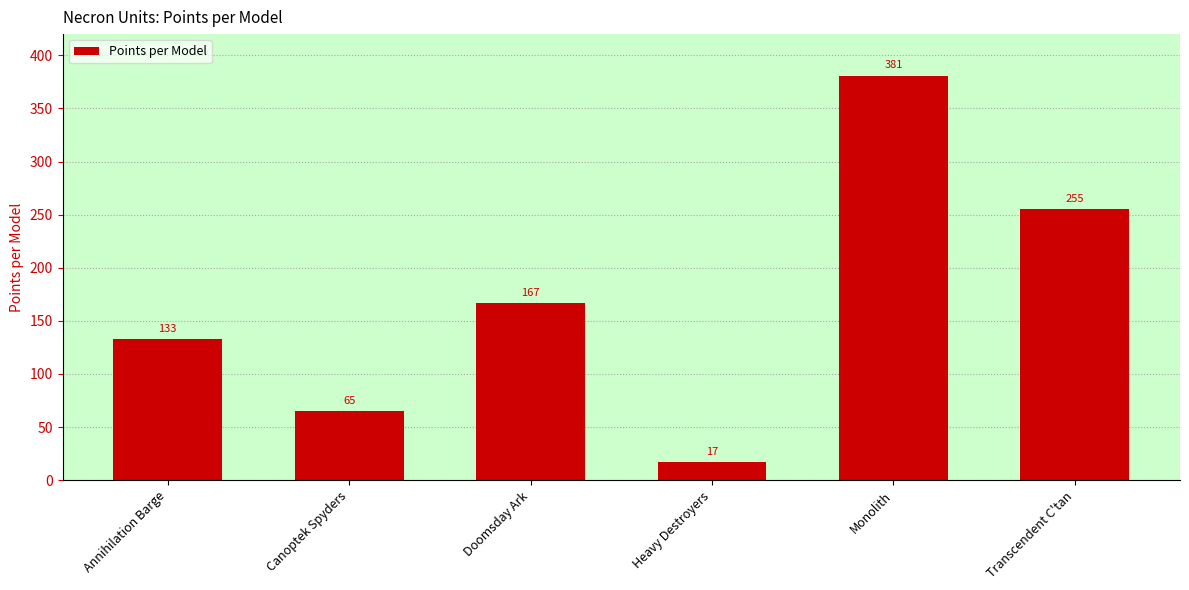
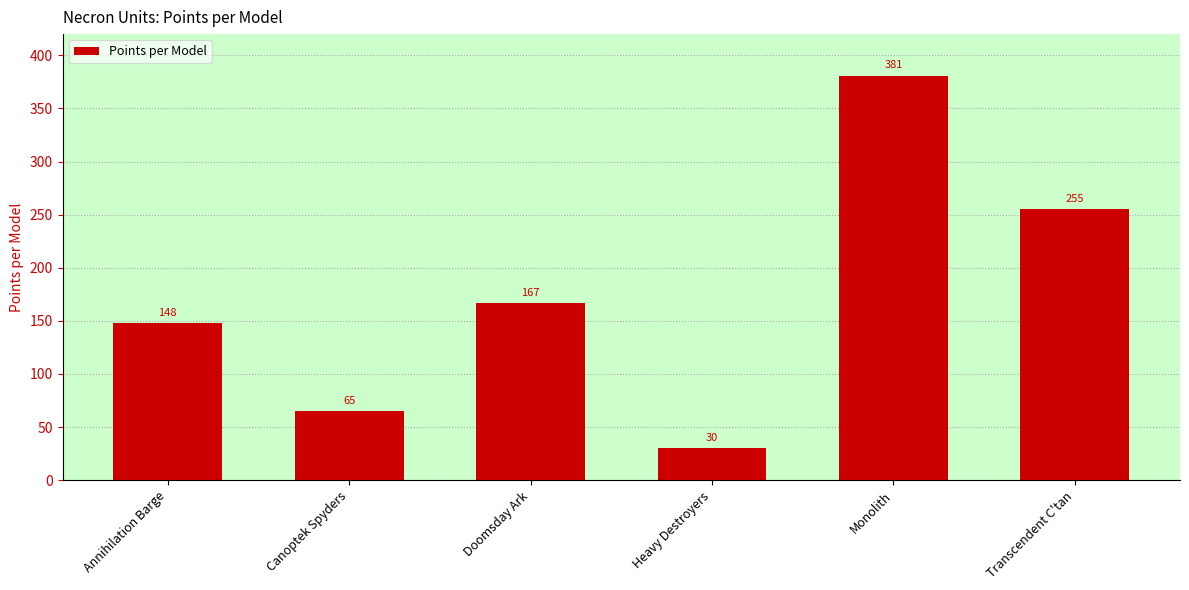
Annihilation Barge: 133 -> 148
Heavy Destroyers: 17 -> 30
